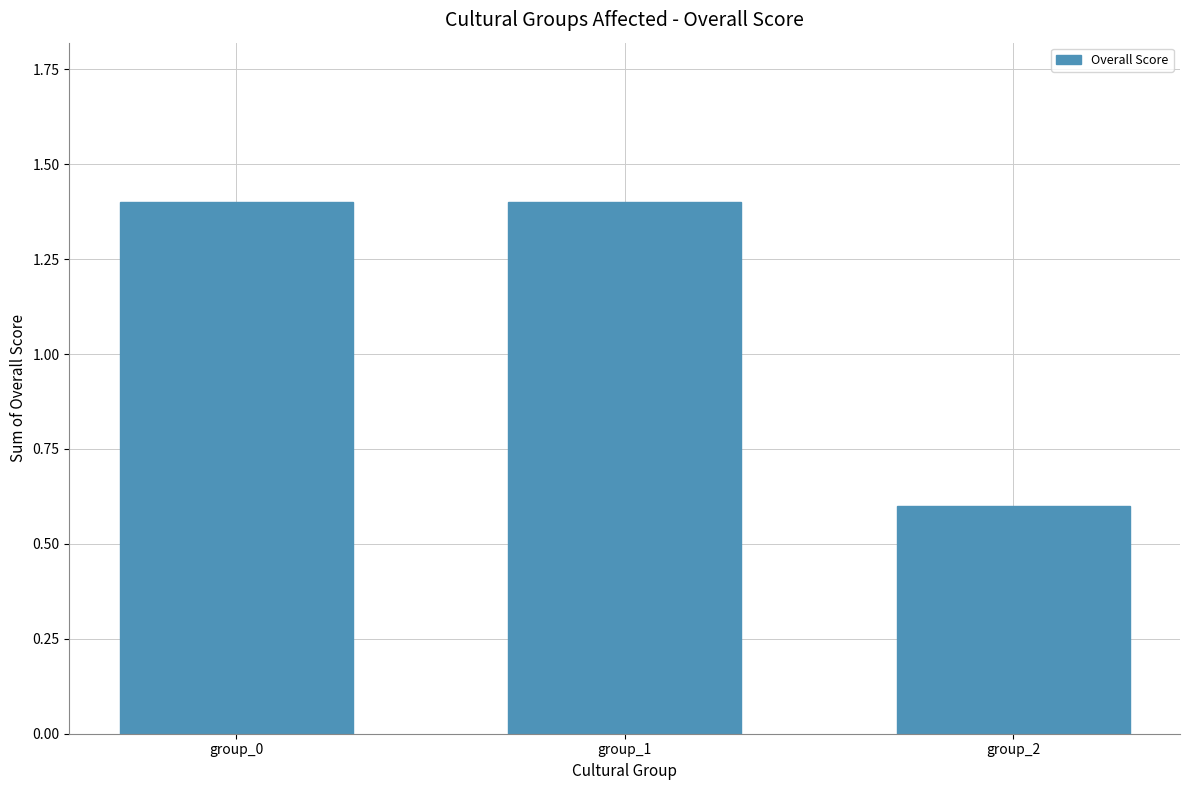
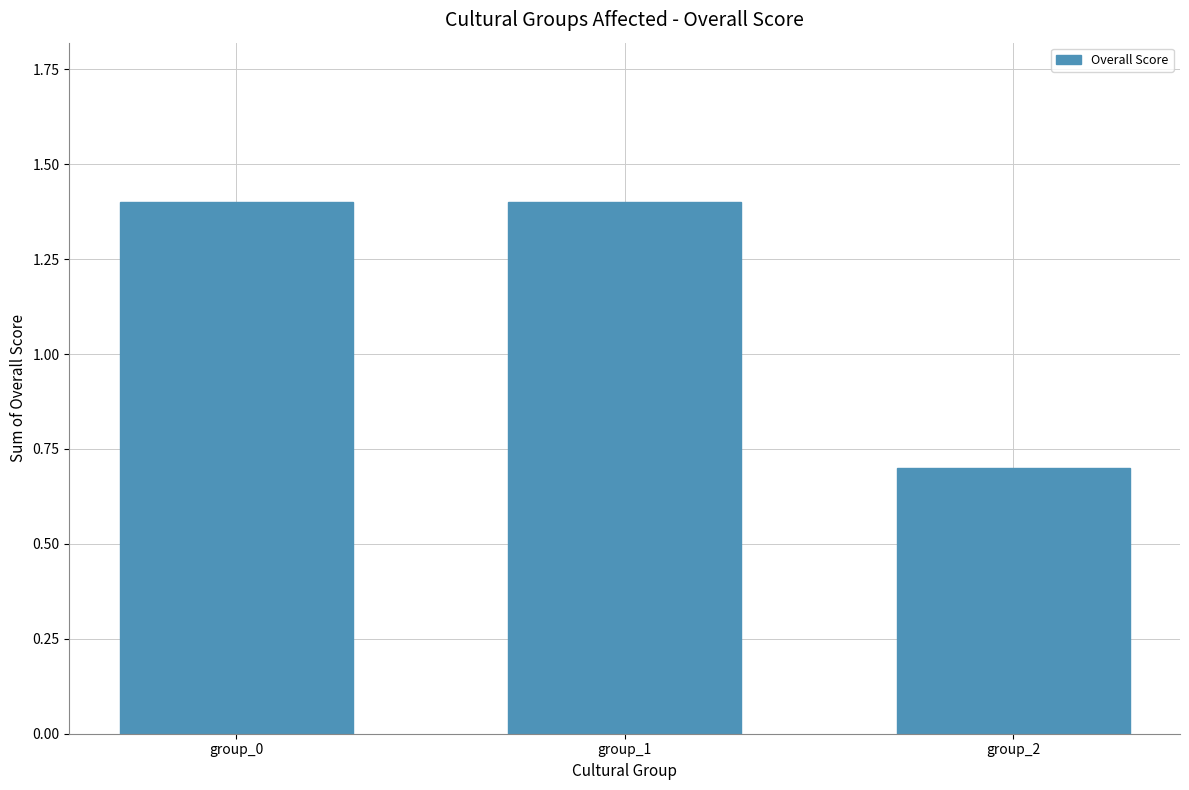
group_2: 0.6 -> 0.7
